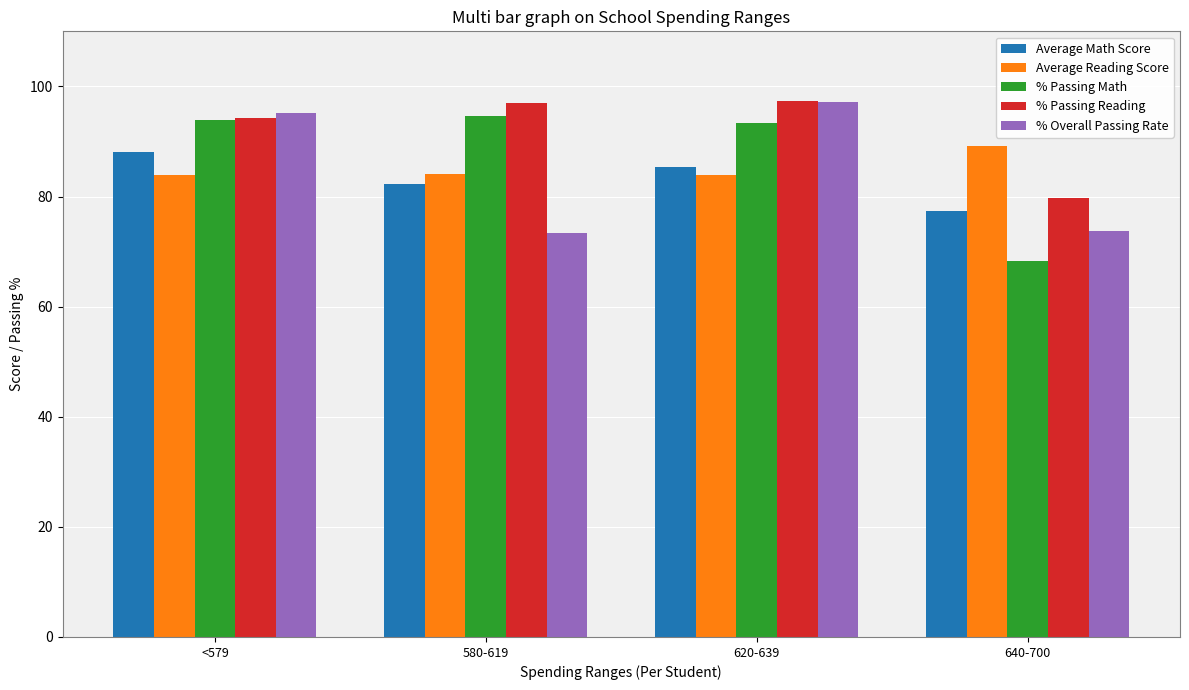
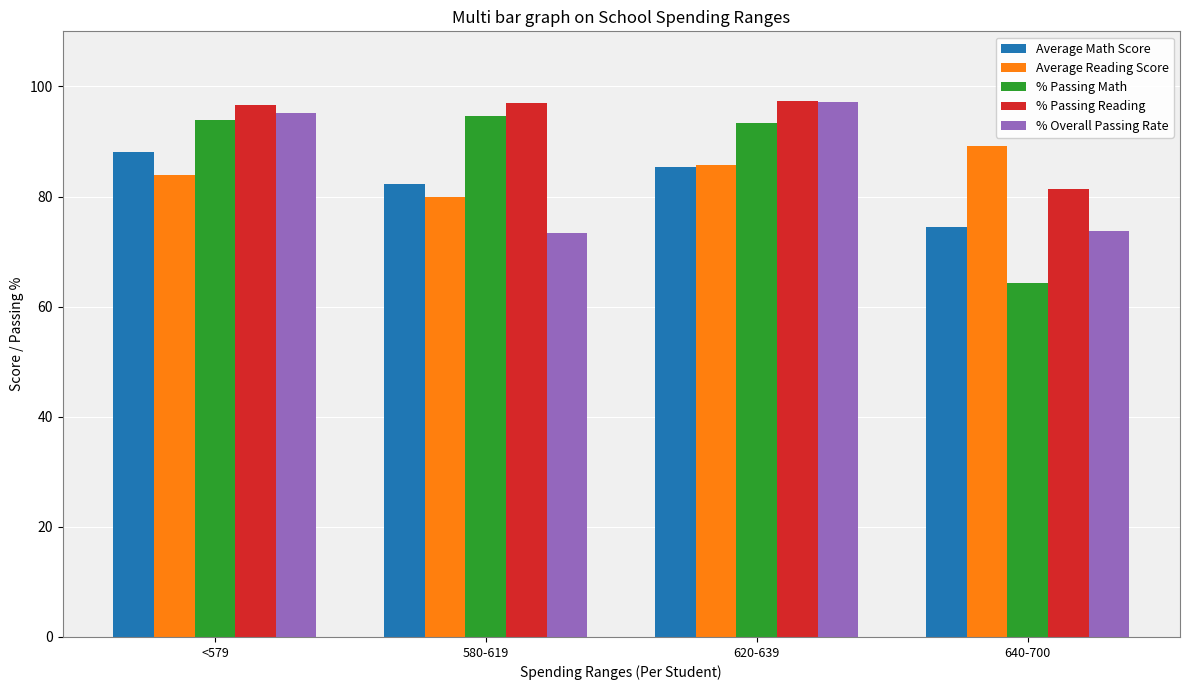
% Passing Reading, <579: 94 -> 97
Average Reading Score, 580-619: 84 -> 80
Average Reading Score, 620-639: 84 -> 86
Average Math Score, 640-700: 77 -> 74
% Passing Math, 640-700: 68 -> 64
% Passing Reading, 640-700: 80 -> 81
